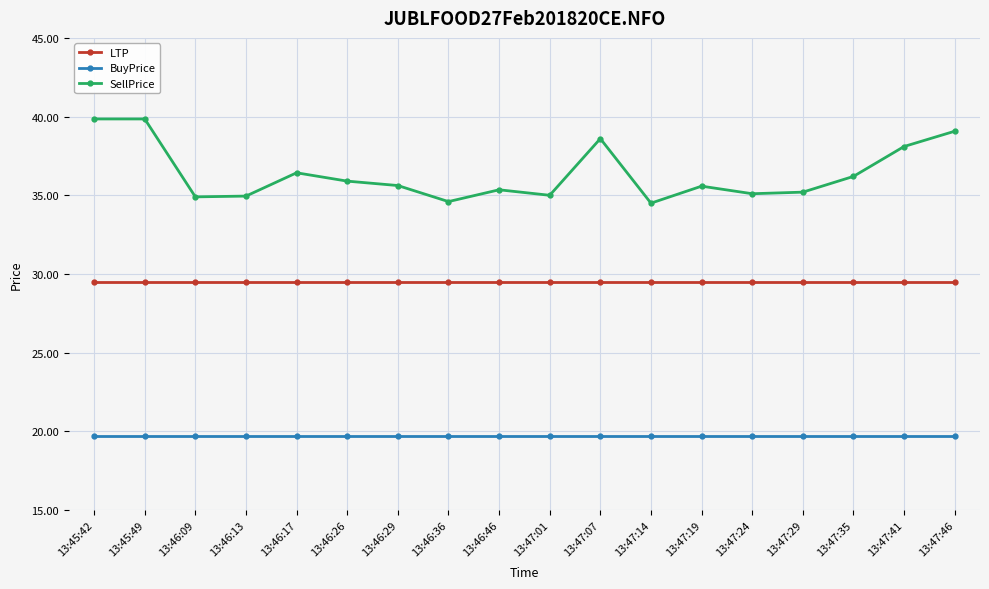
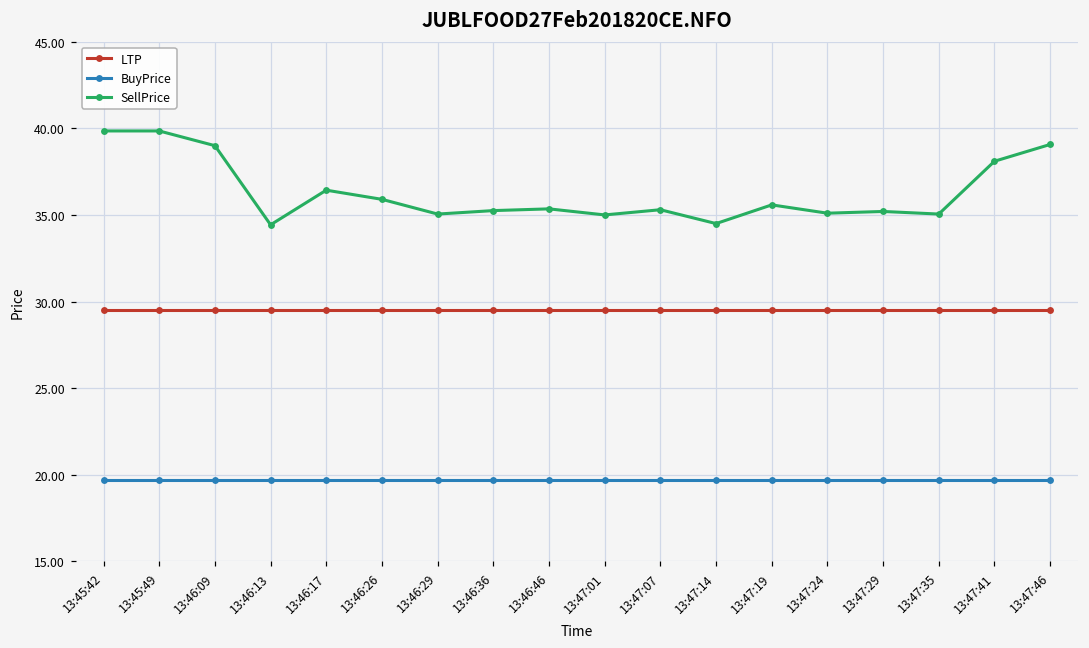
SellPrice, 13:46:09: 34.9 -> 39.0
SellPrice, 13:46:13: 35.0 -> 34.4
SellPrice, 13:46:29: 35.6 -> 35.1
SellPrice, 13:46:36: 34.6 -> 35.3
SellPrice, 13:47:07: 38.6 -> 35.3
SellPrice, 13:47:35: 36.2 -> 35.1
